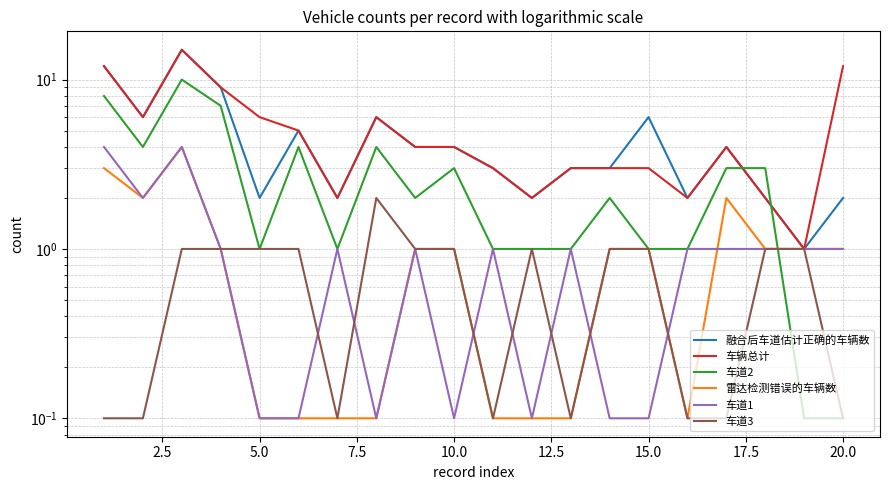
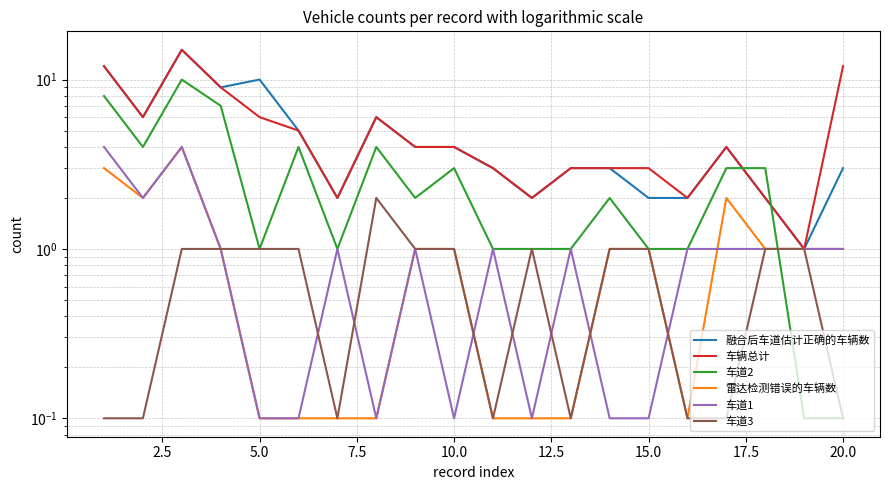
融合后车道估计正确的车辆数, 5.0: 2 -> 10
融合后车道估计正确的车辆数, 15.0: 6 -> 2
融合后车道估计正确的车辆数, 20.0: 2 -> 3
